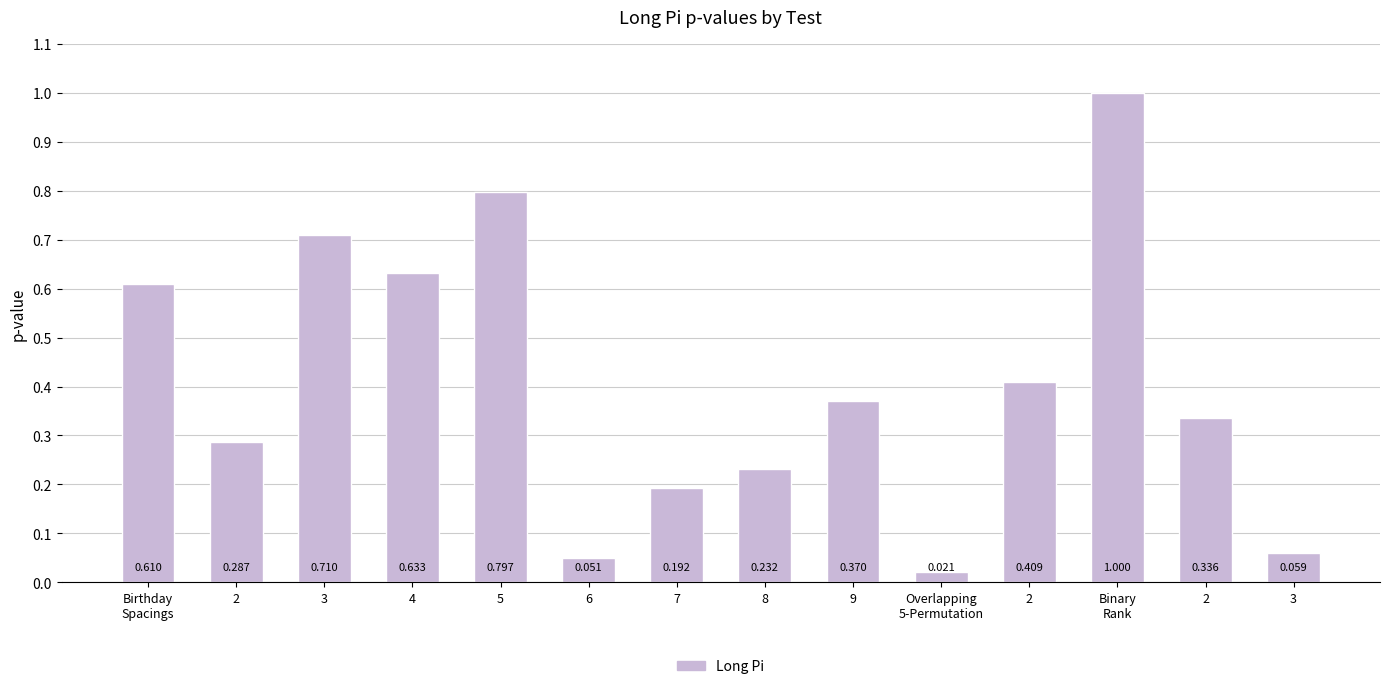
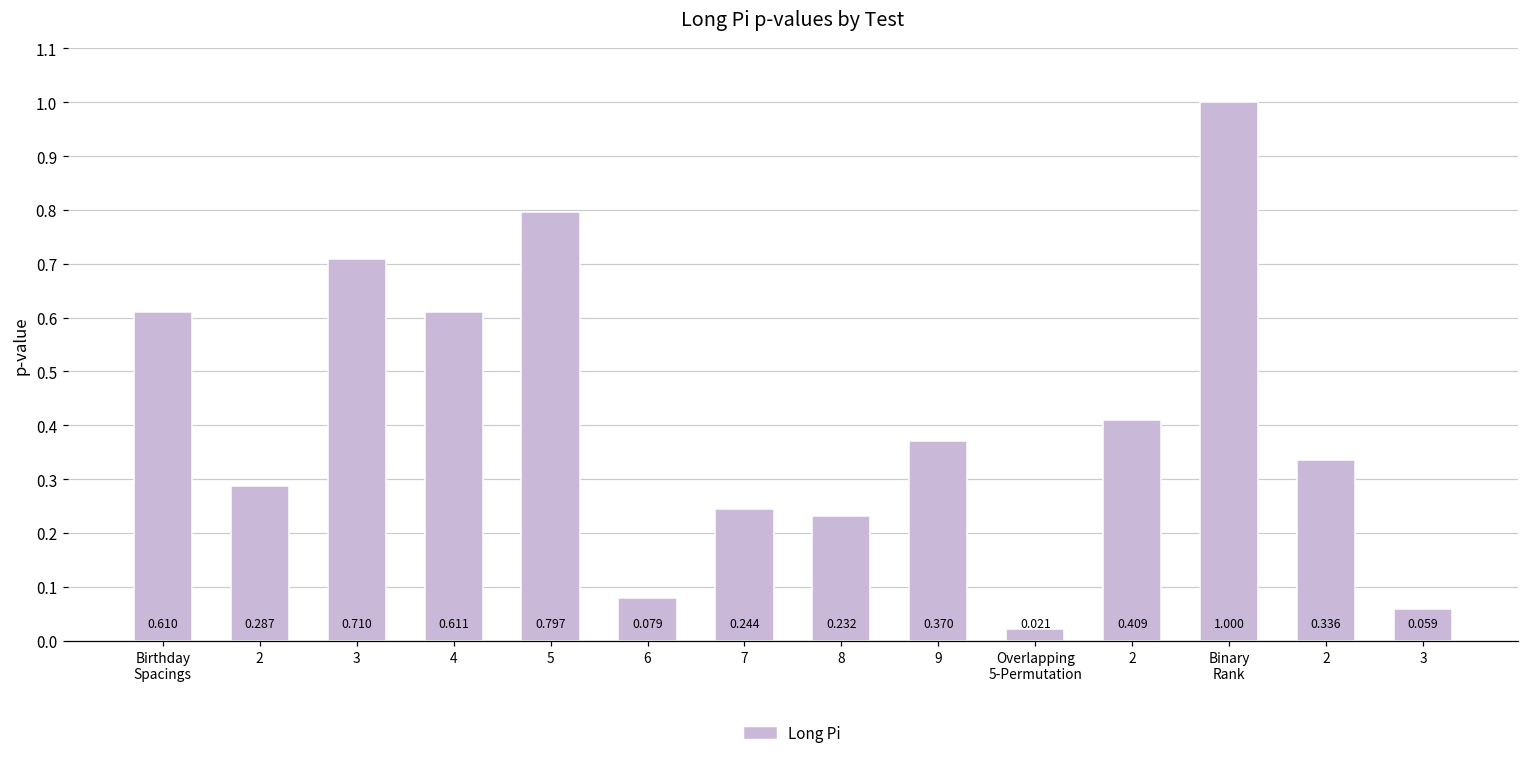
4: 0.633 -> 0.611
6: 0.051 -> 0.079
7: 0.192 -> 0.244
